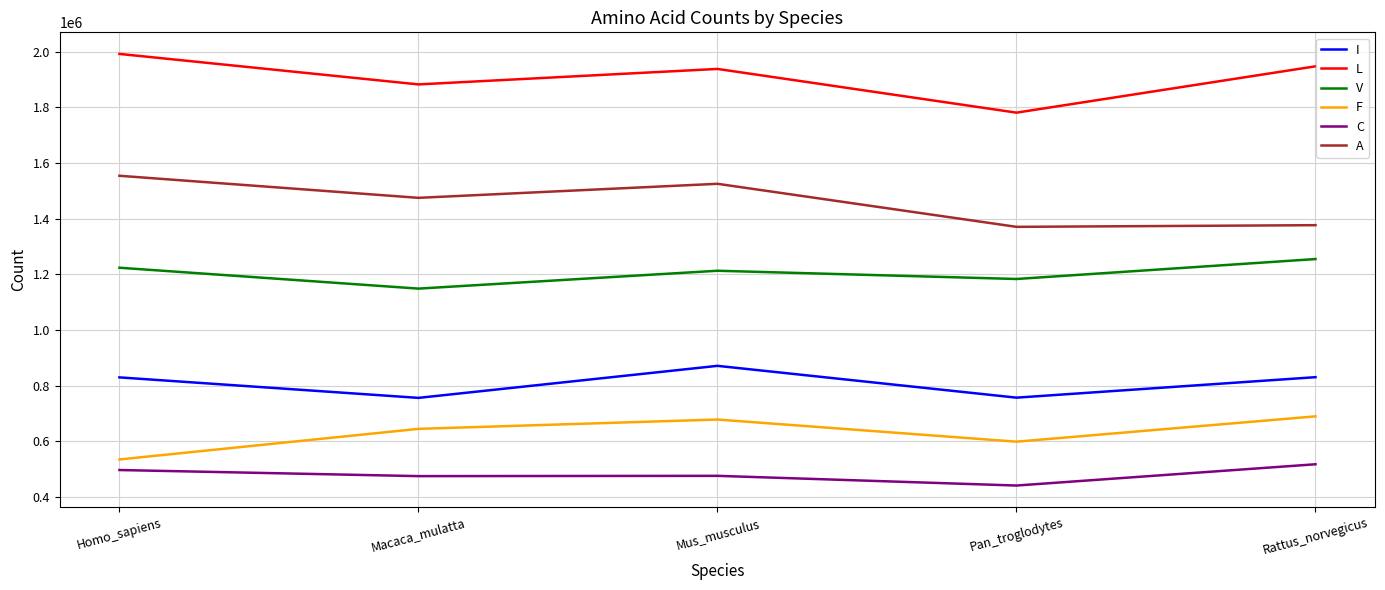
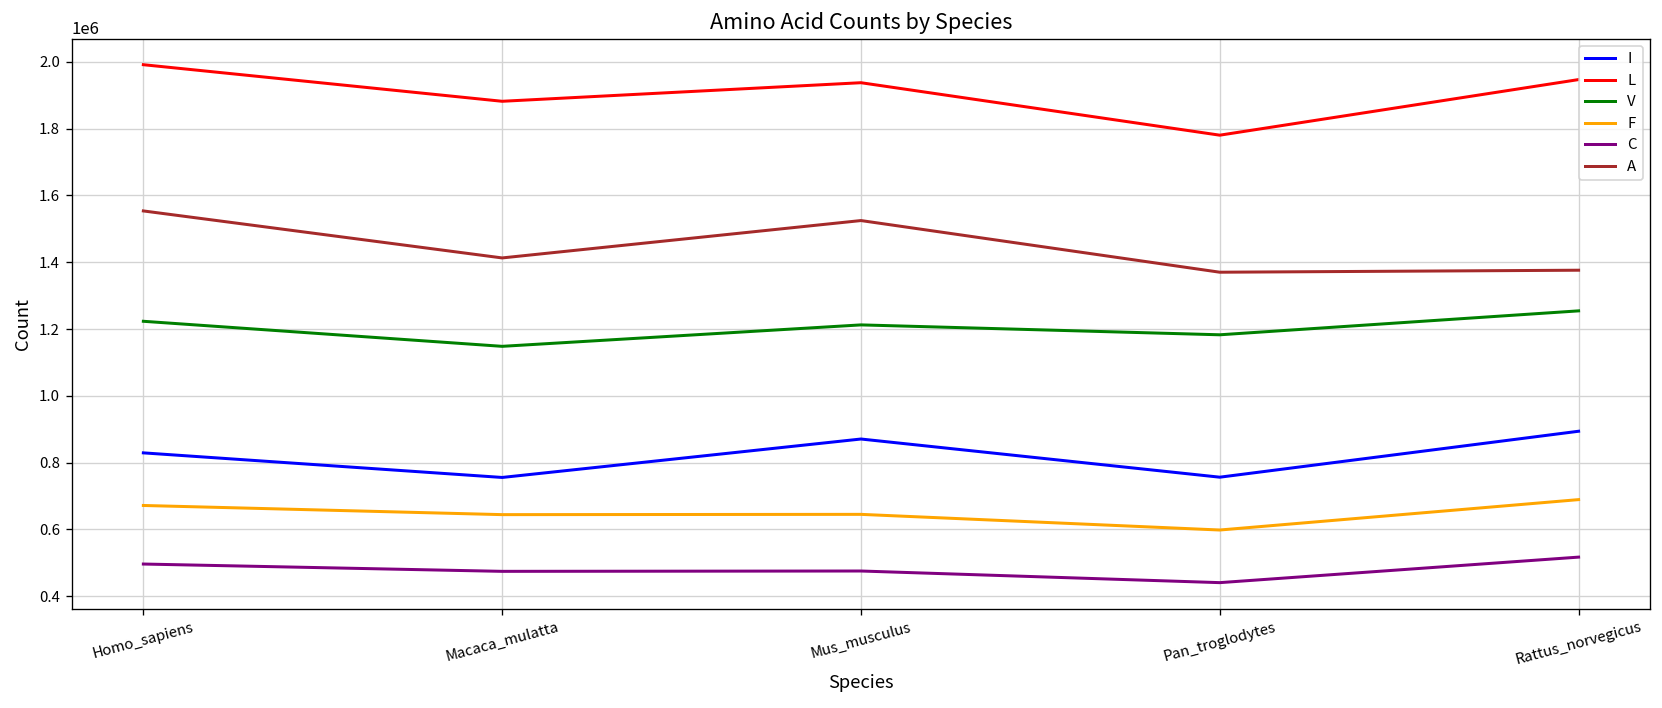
F, Homo_sapiens: 530000 -> 670000
A, Macaca_mulatta: 1470000 -> 1410000
F, Mus_musculus: 680000 -> 650000
I, Rattus_norvegicus: 830000 -> 890000
